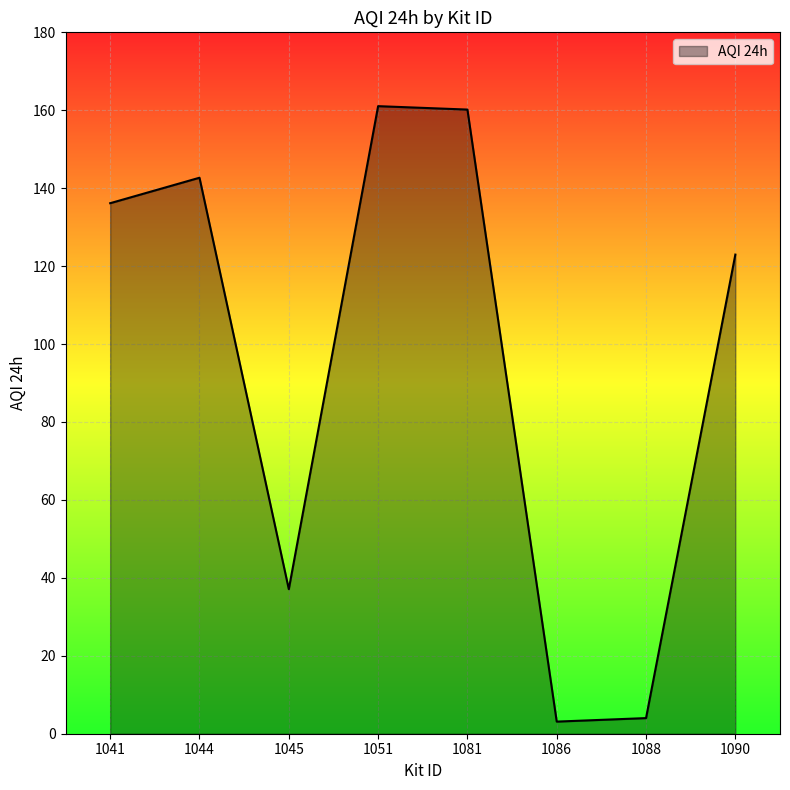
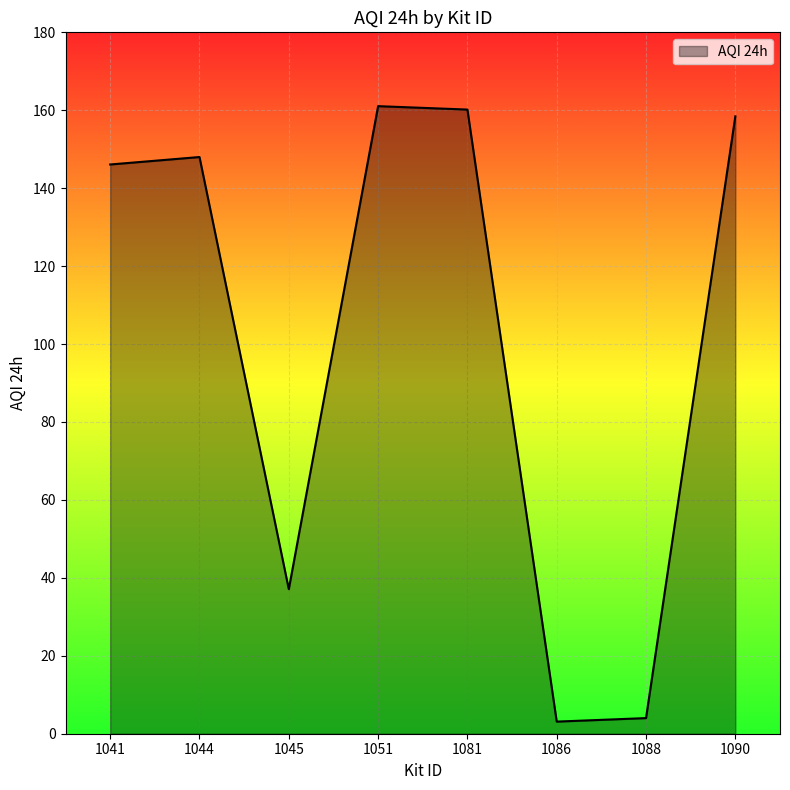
1041: 136 -> 146
1044: 143 -> 148
1090: 123 -> 158
